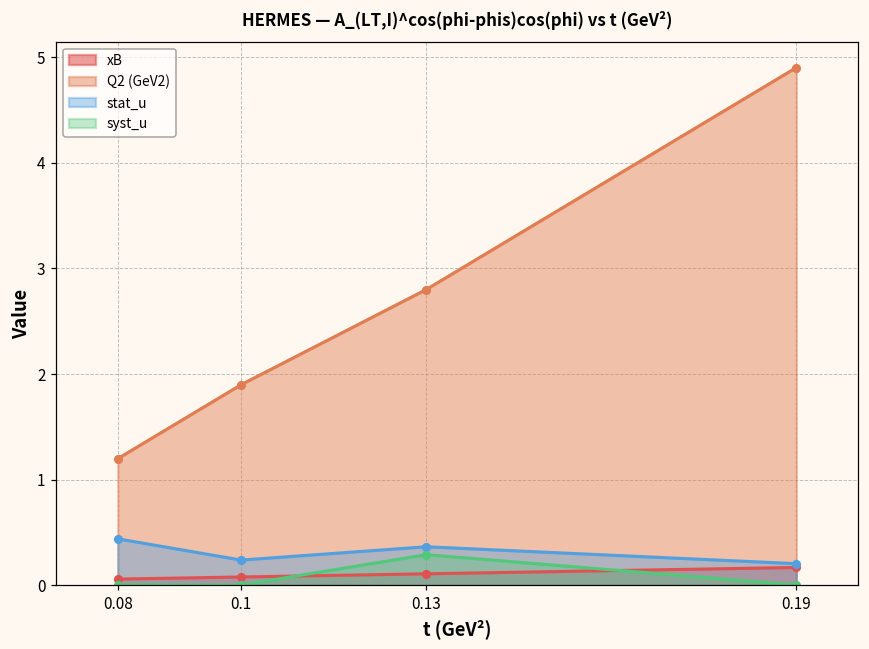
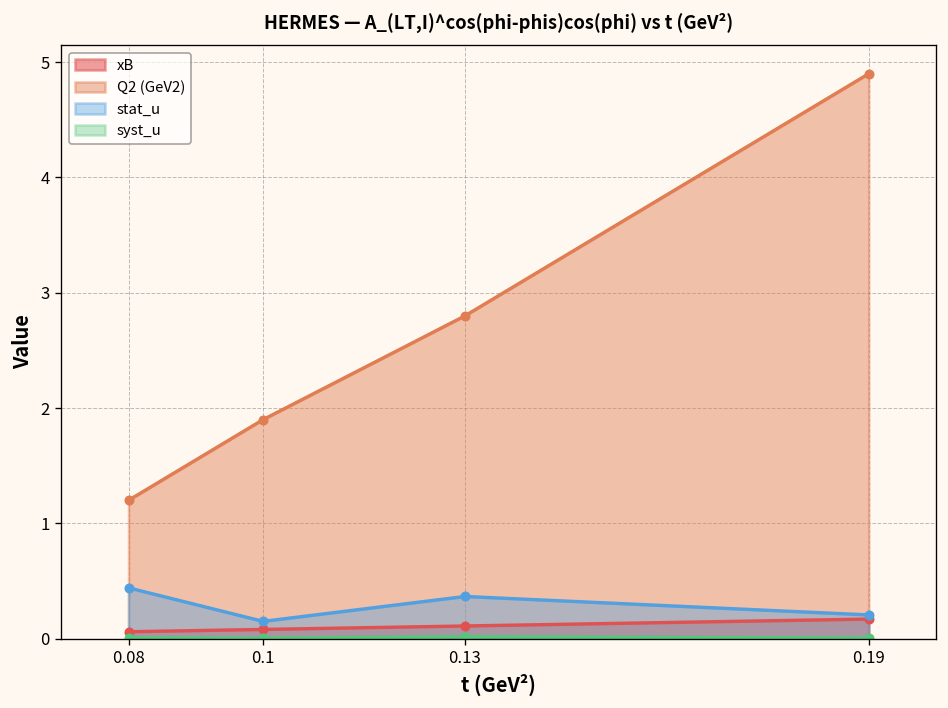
stat_u, 0.1: 0.24 -> 0.15
syst_u, 0.13: 0.3 -> 0.0
